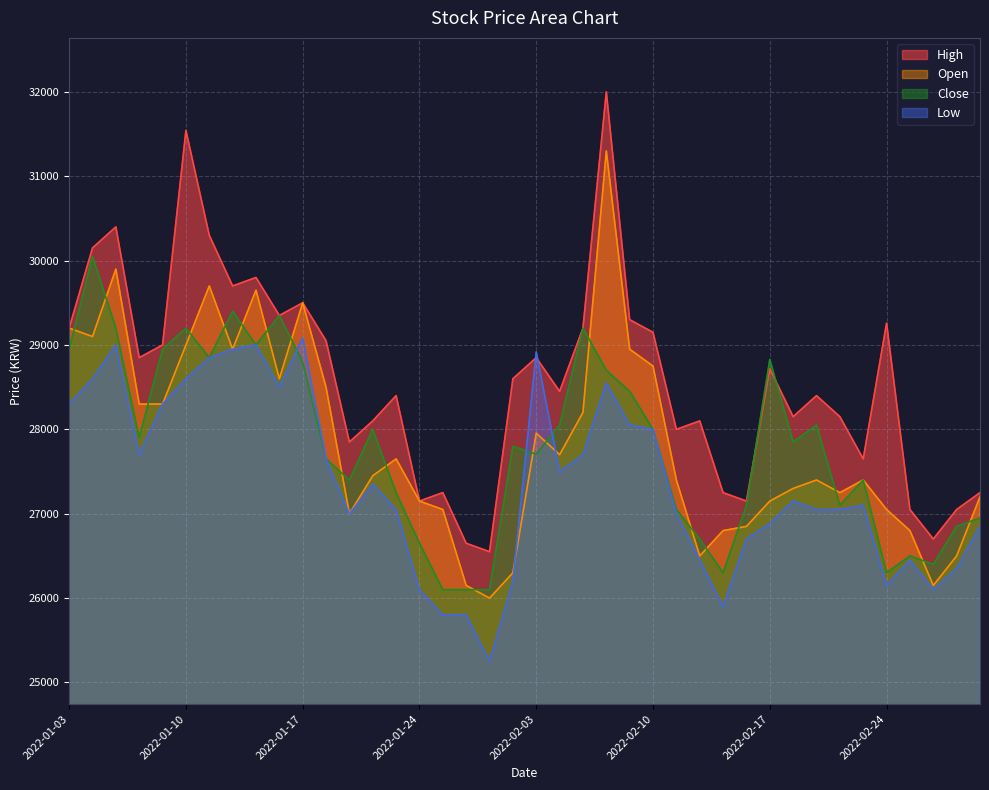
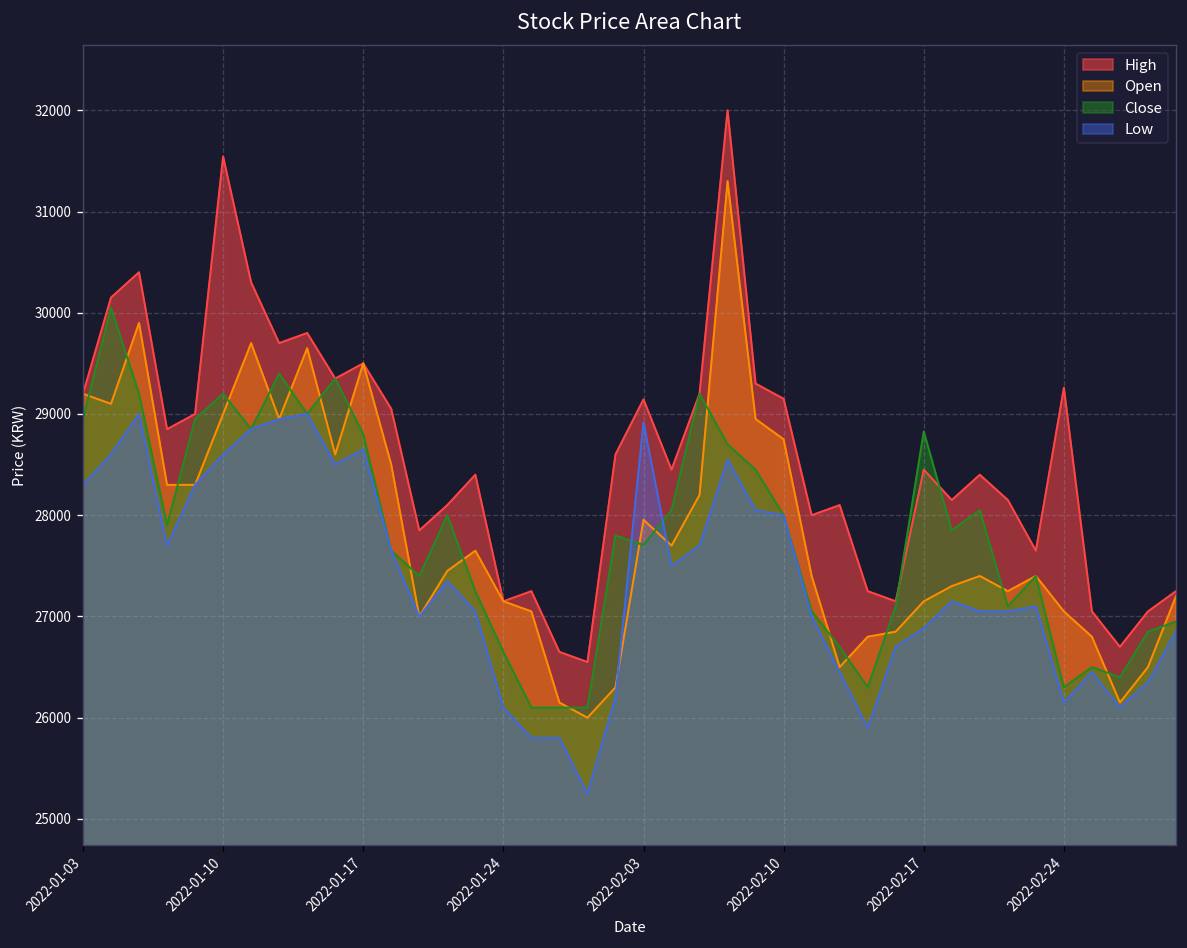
Low, 2022-01-17: 29100 -> 28700
High, 2022-02-03: 28900 -> 29100
High, 2022-02-17: 28700 -> 28500
